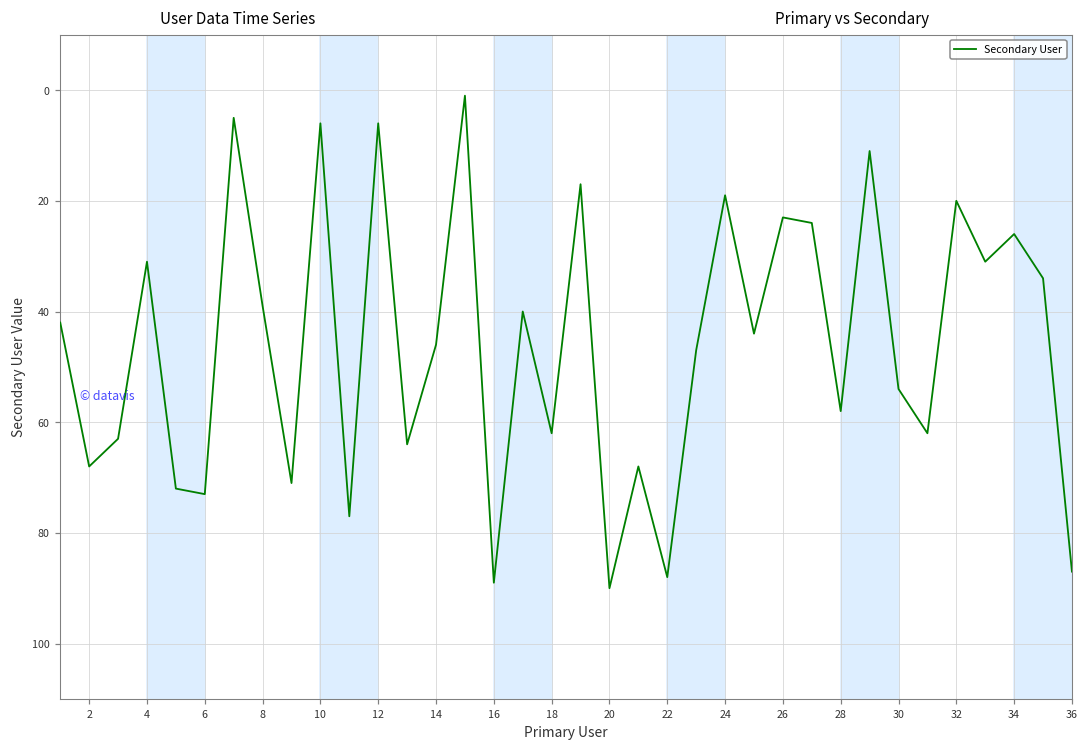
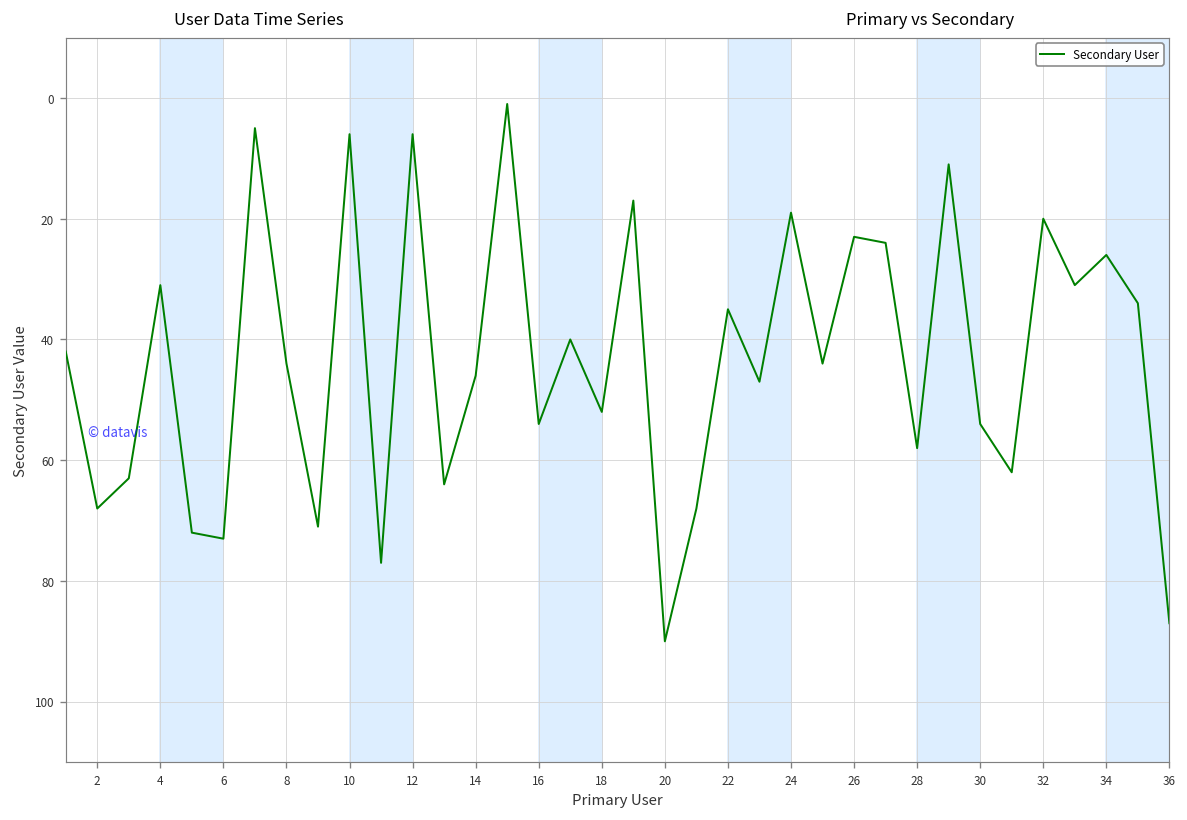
8: 39 -> 44
16: 89 -> 54
18: 62 -> 52
22: 88 -> 35
